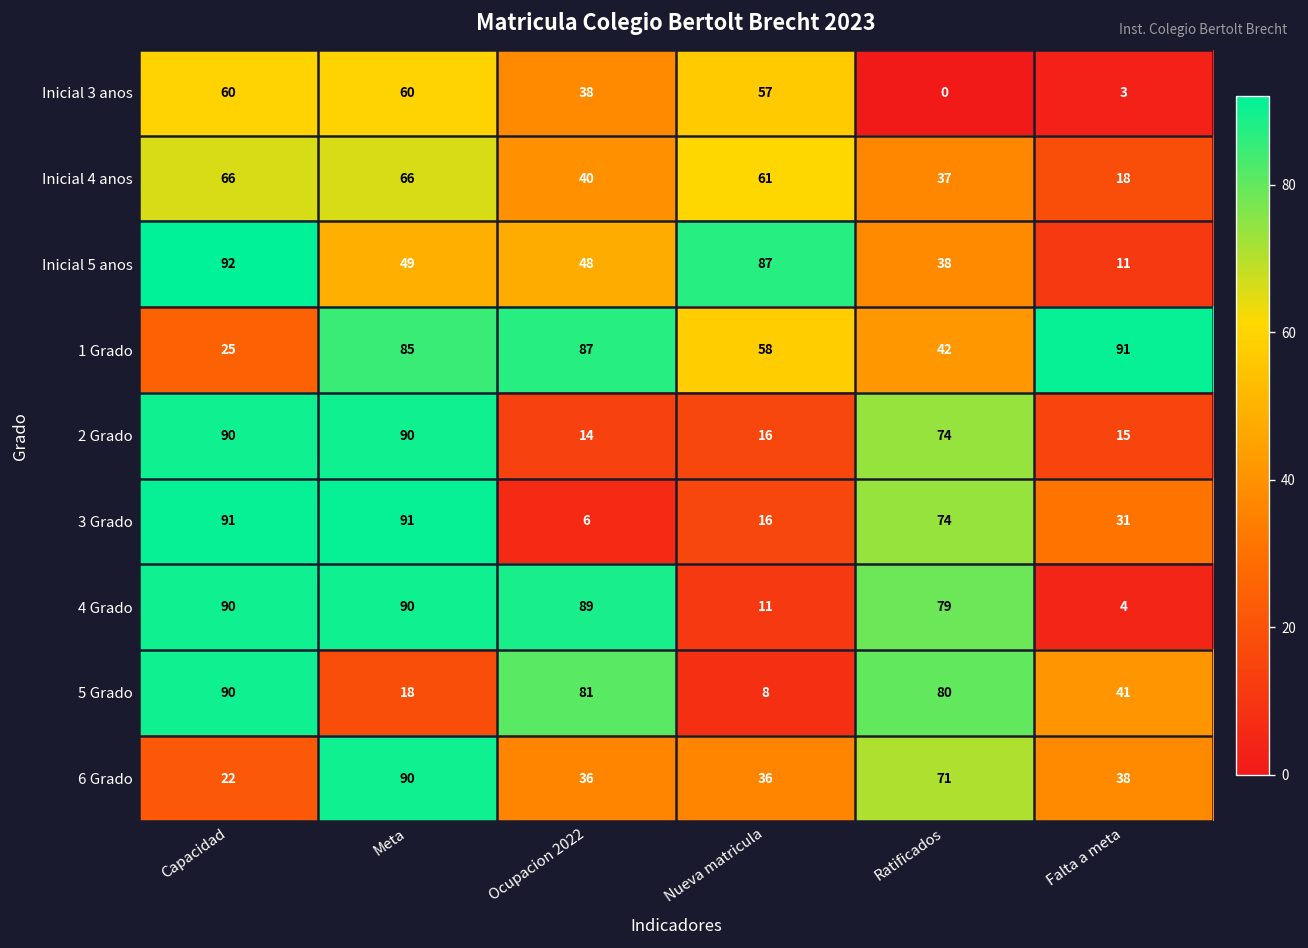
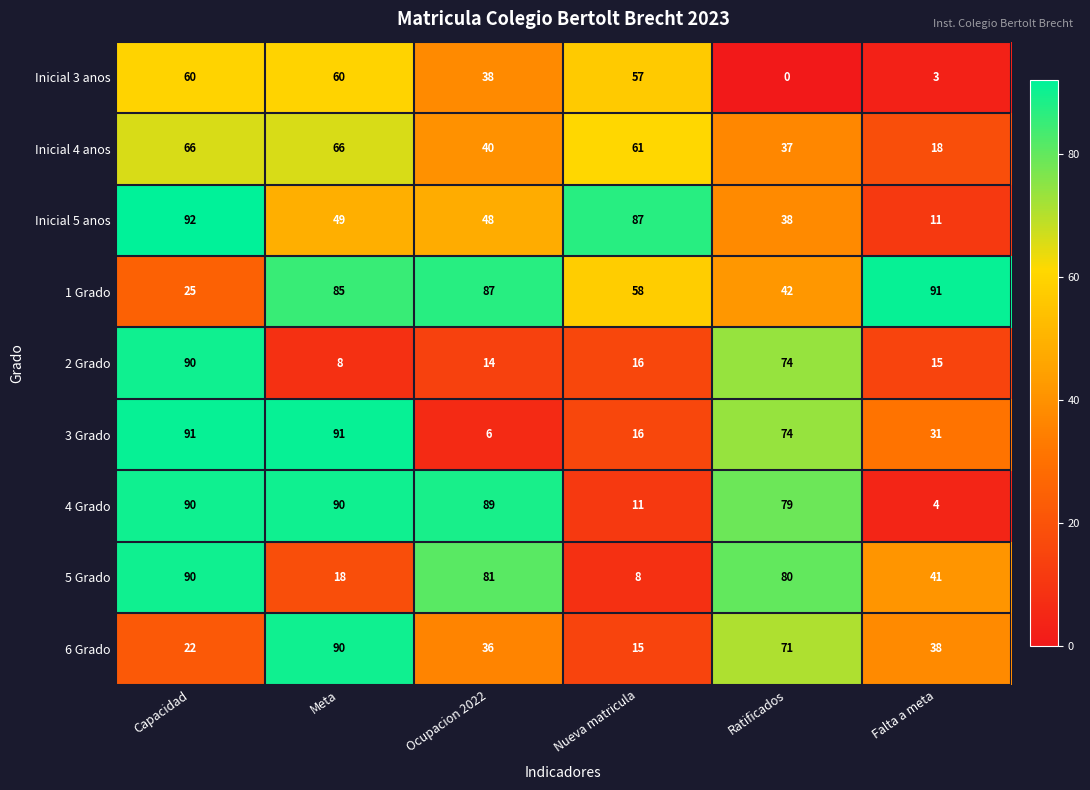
2 Grado, Meta: 90 -> 8
6 Grado, Nueva matricula: 36 -> 15
